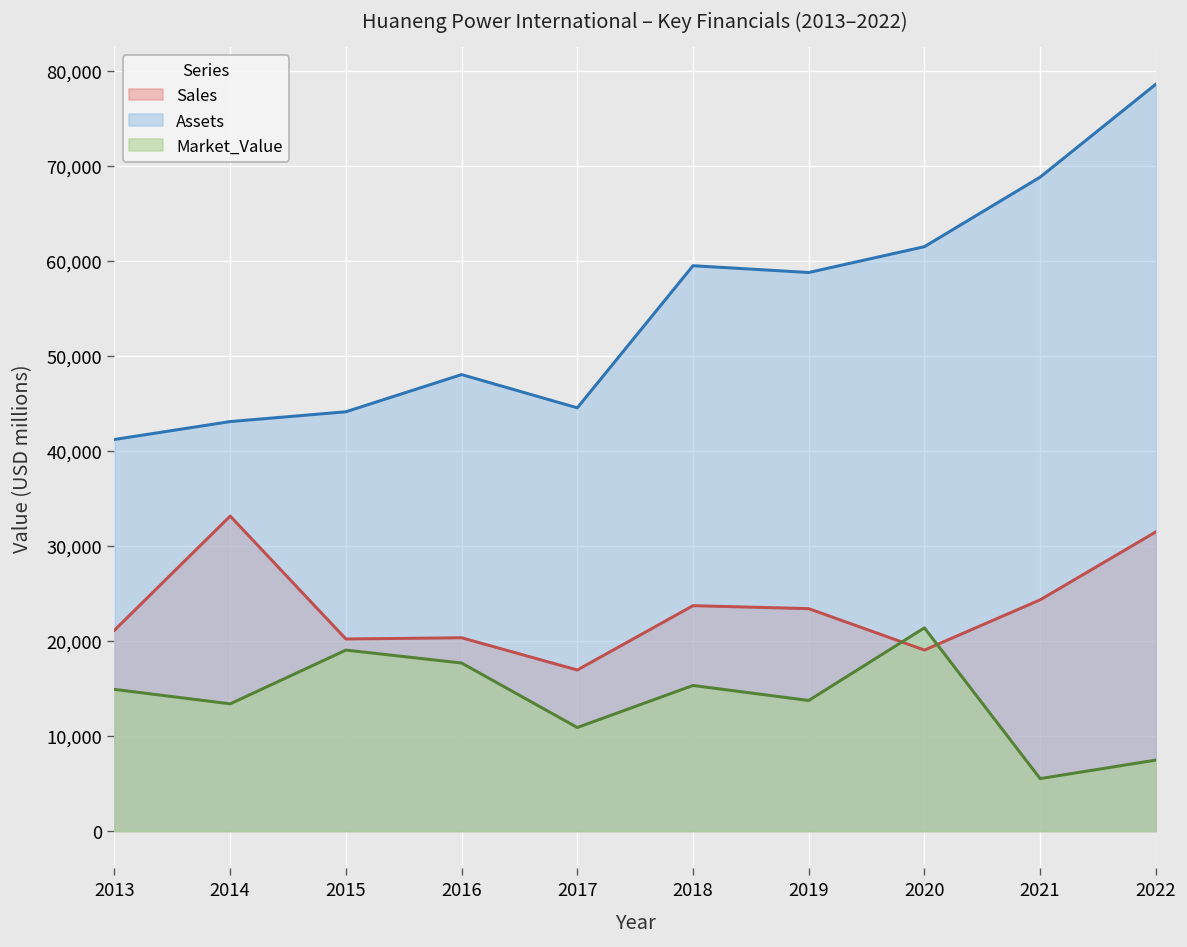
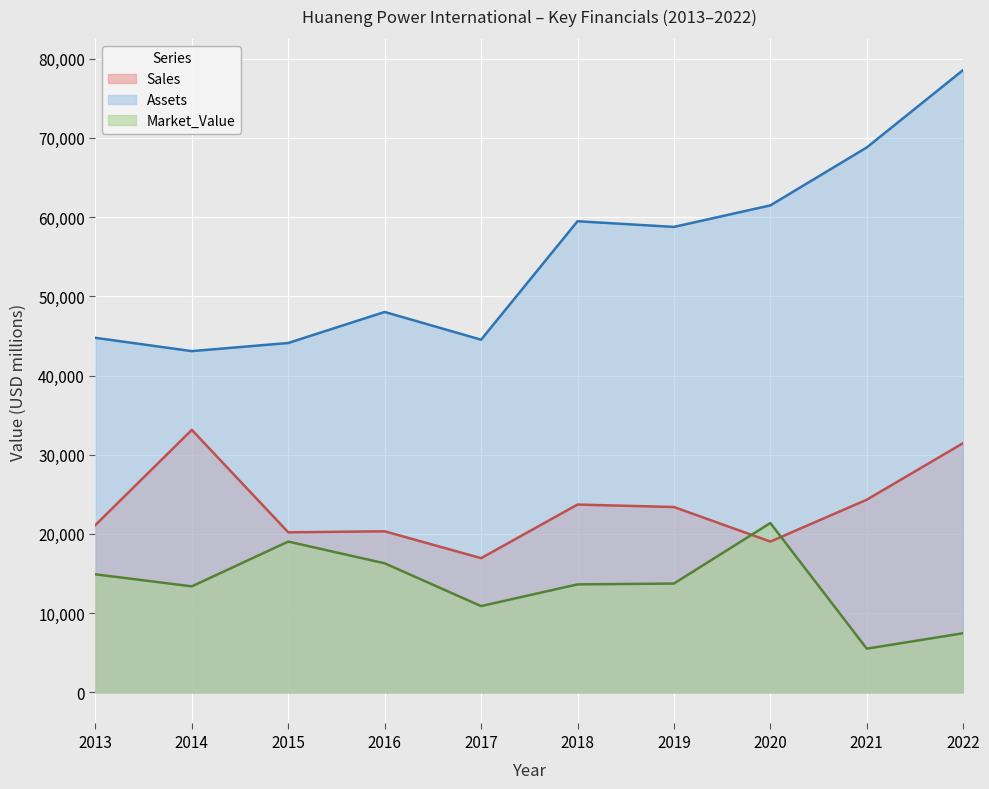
Assets, 2013: 41,000 -> 45,000
Market_Value, 2016: 18,000 -> 16,000
Market_Value, 2018: 15,000 -> 14,000
